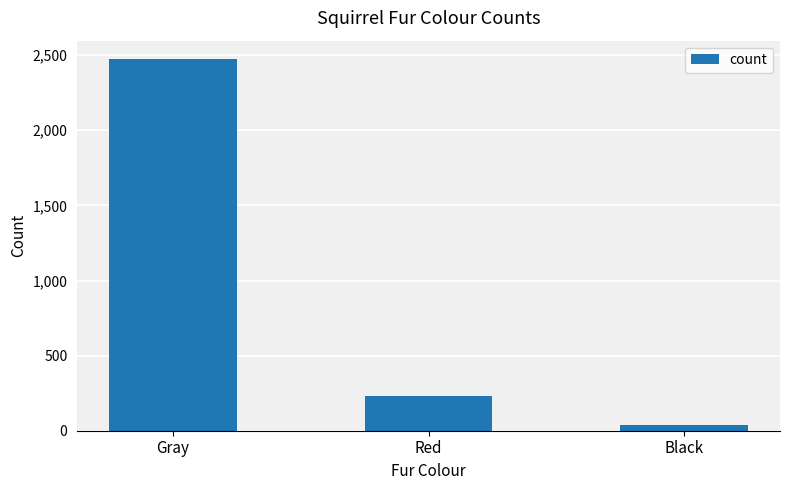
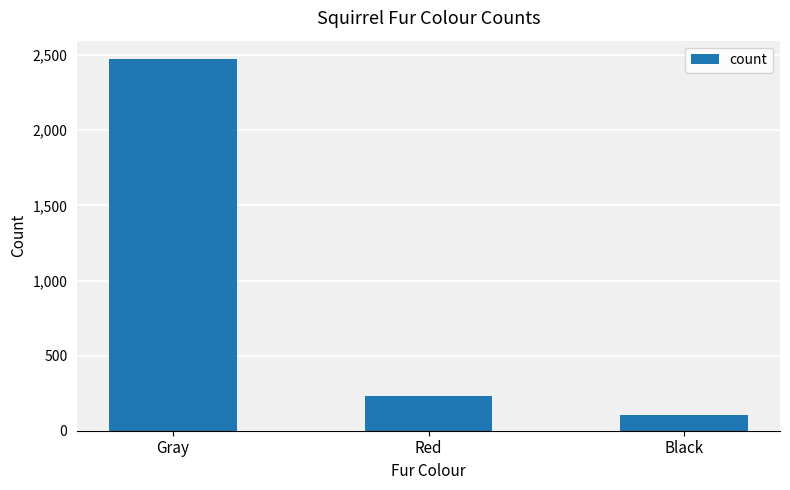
Black: 40 -> 100
